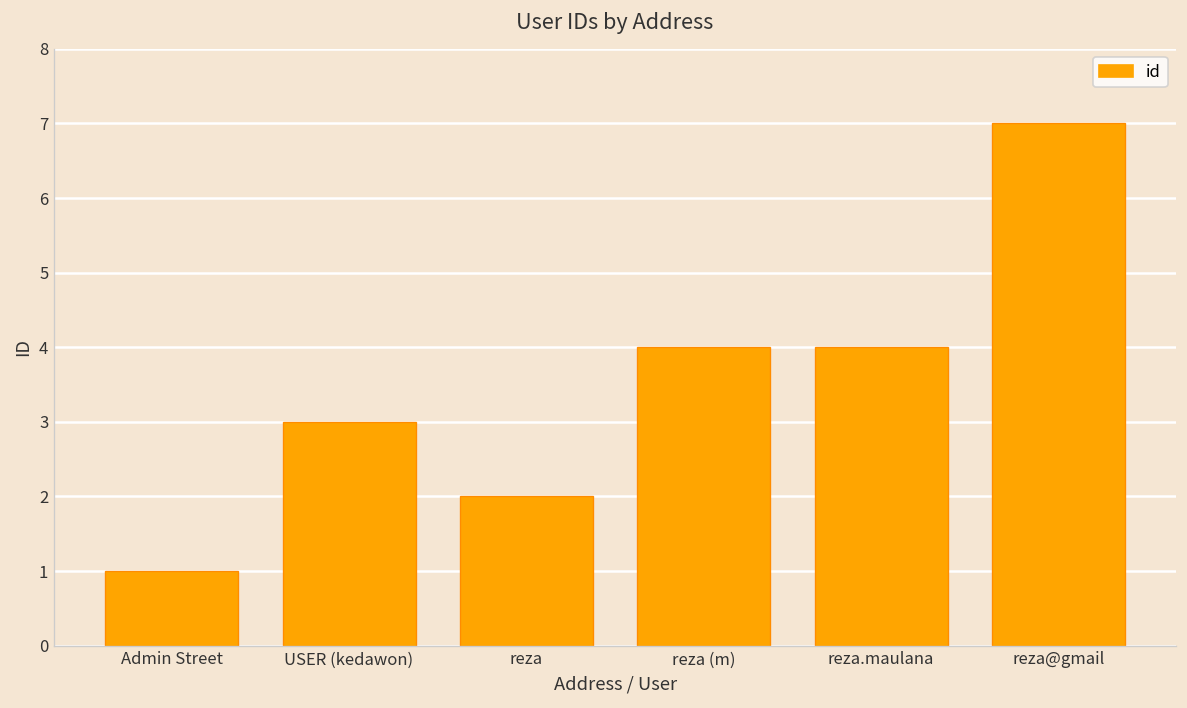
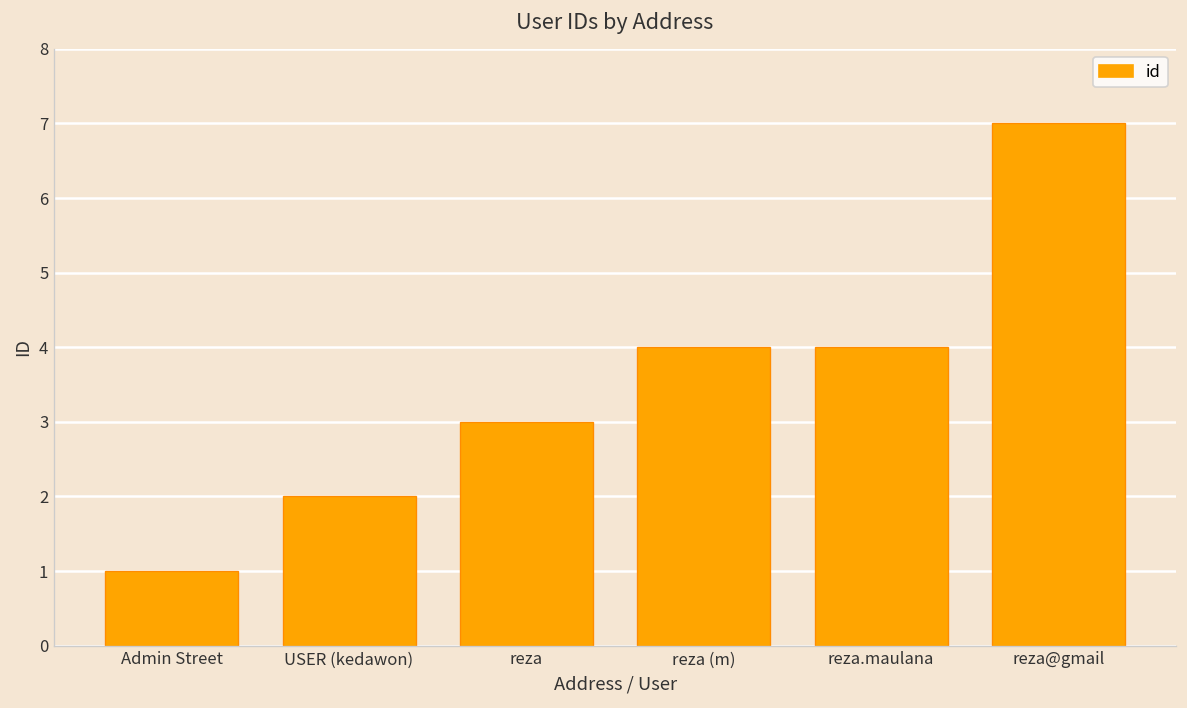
USER (kedawon): 3 -> 2
reza: 2 -> 3
